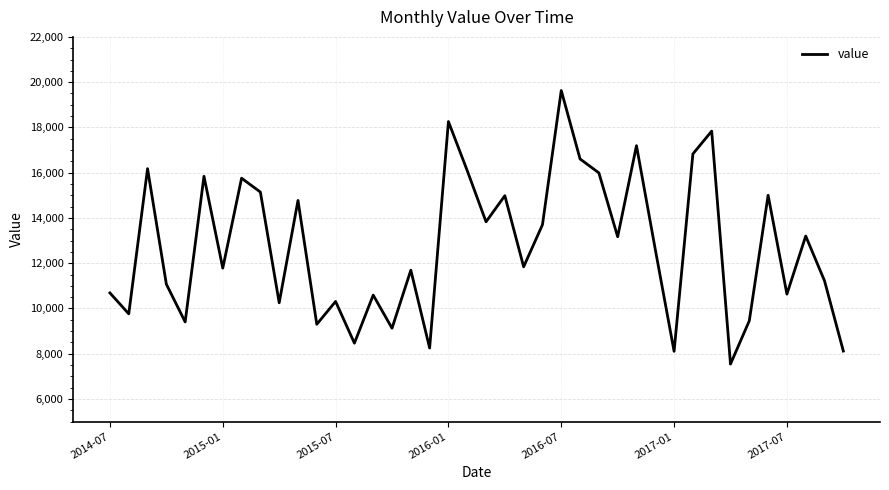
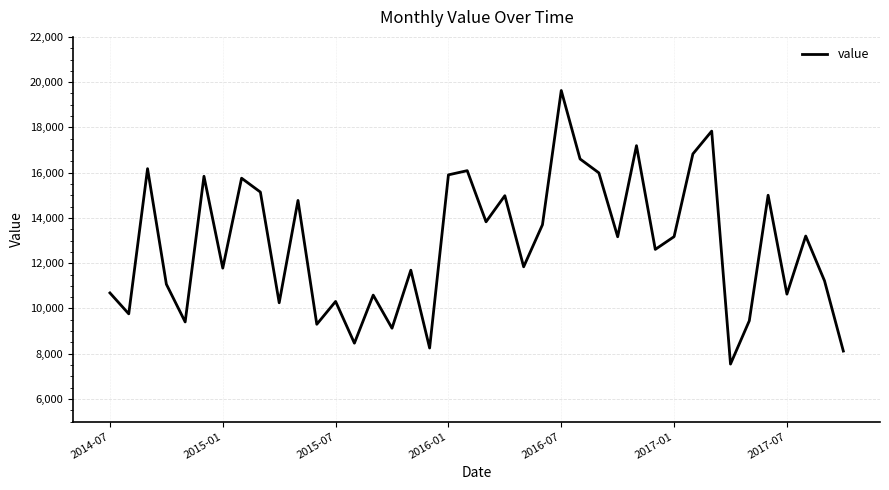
2016-01: 18,300 -> 15,900
2017-01: 8,100 -> 13,200
